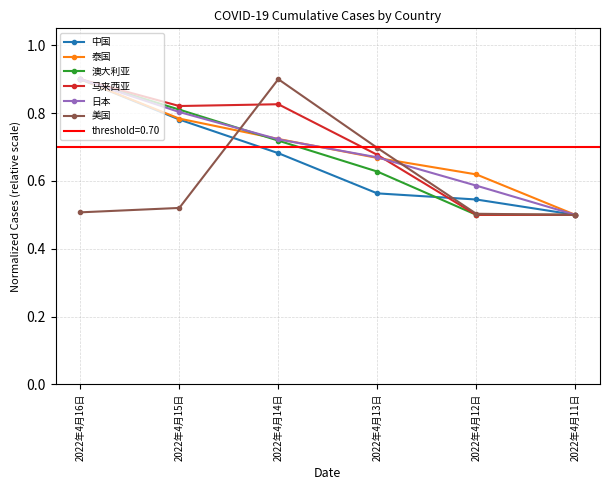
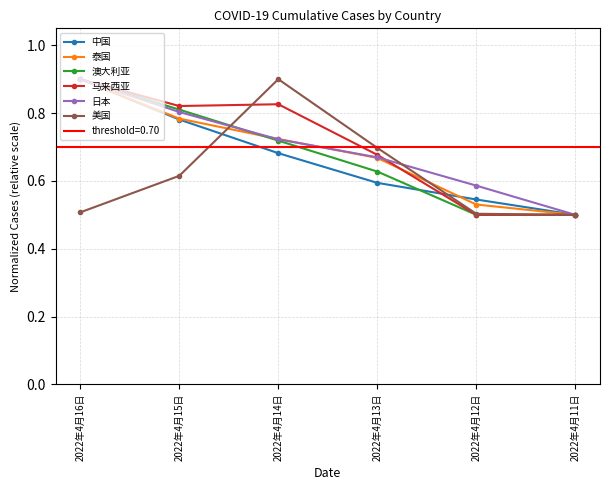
美国, 2022年4月15日: 0.52 -> 0.62
中国, 2022年4月13日: 0.56 -> 0.59
泰国, 2022年4月12日: 0.62 -> 0.53
